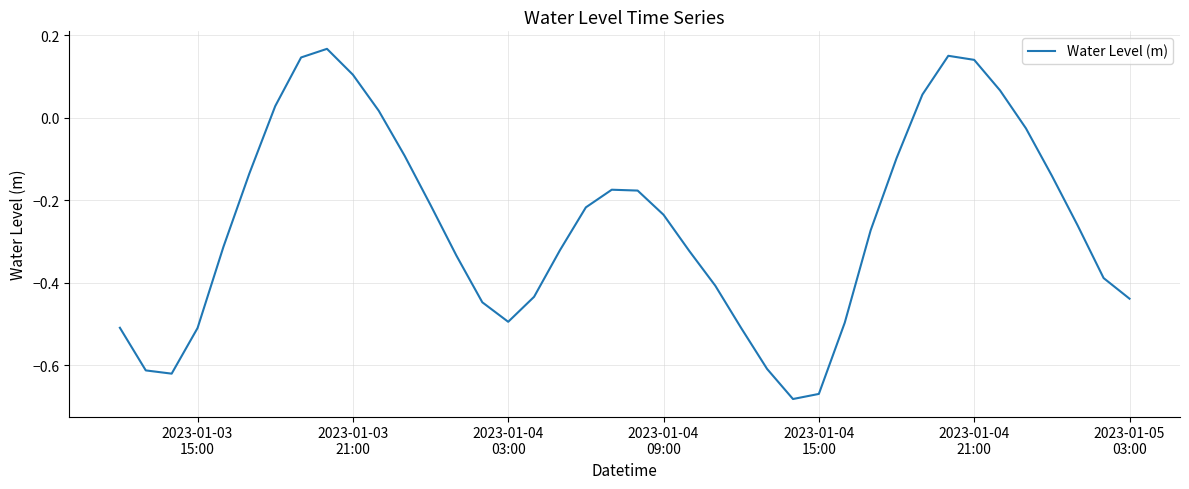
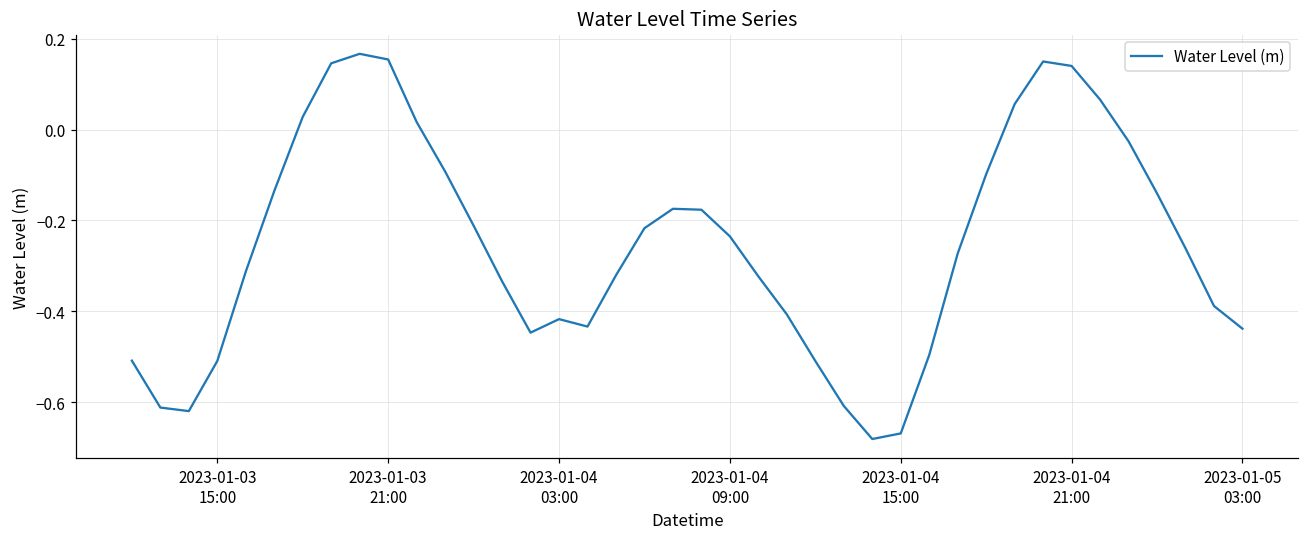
2023-01-03 21:00: 0.10 -> 0.15
2023-01-04 03:00: -0.49 -> -0.42
